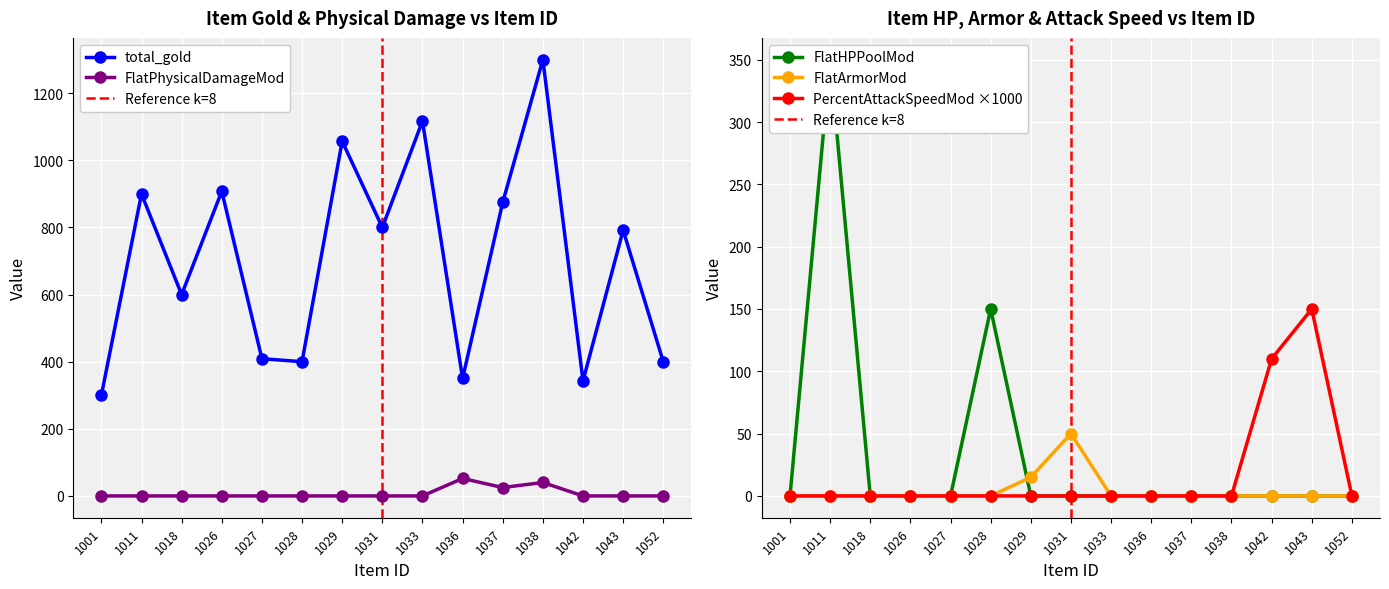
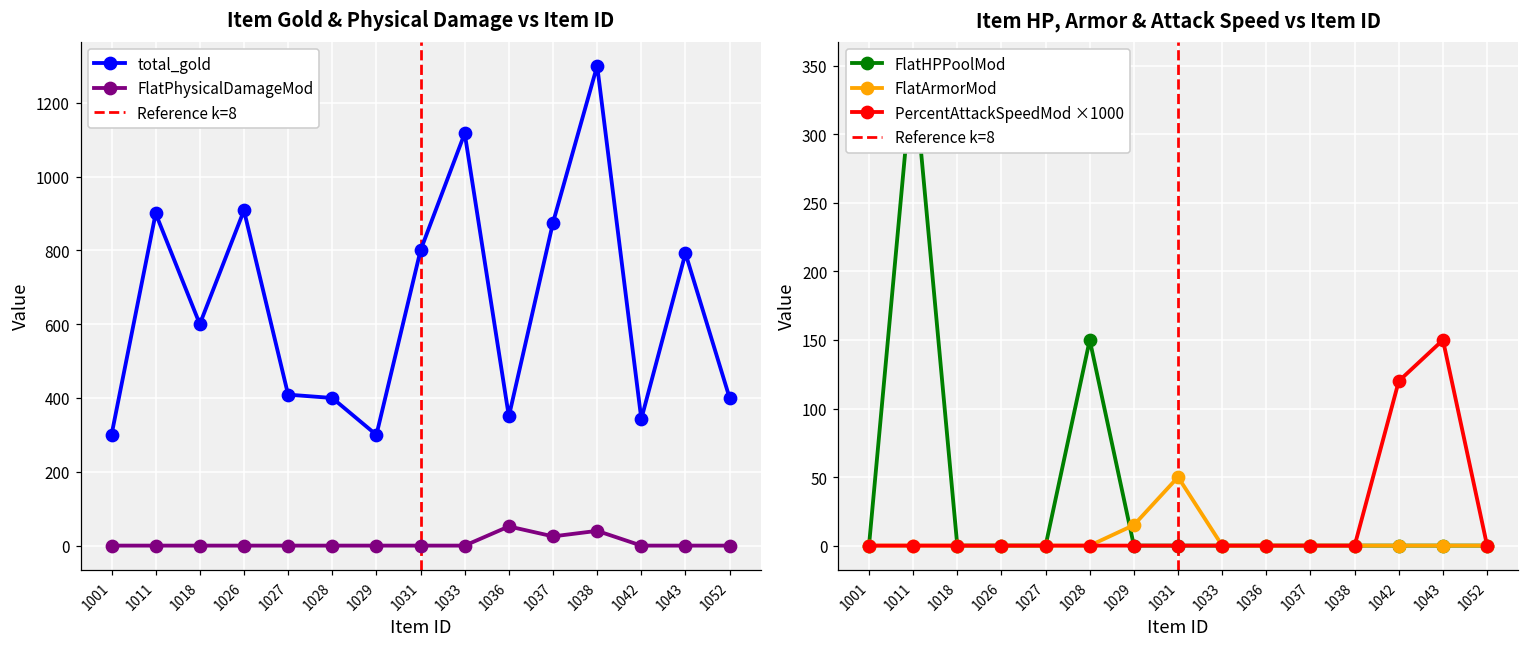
Item Gold & Physical Damage vs Item ID, total_gold, 1029: 1060 -> 300
Item HP, Armor & Attack Speed vs Item ID, PercentAttackSpeedMod ×1000, 1042: 110 -> 120
